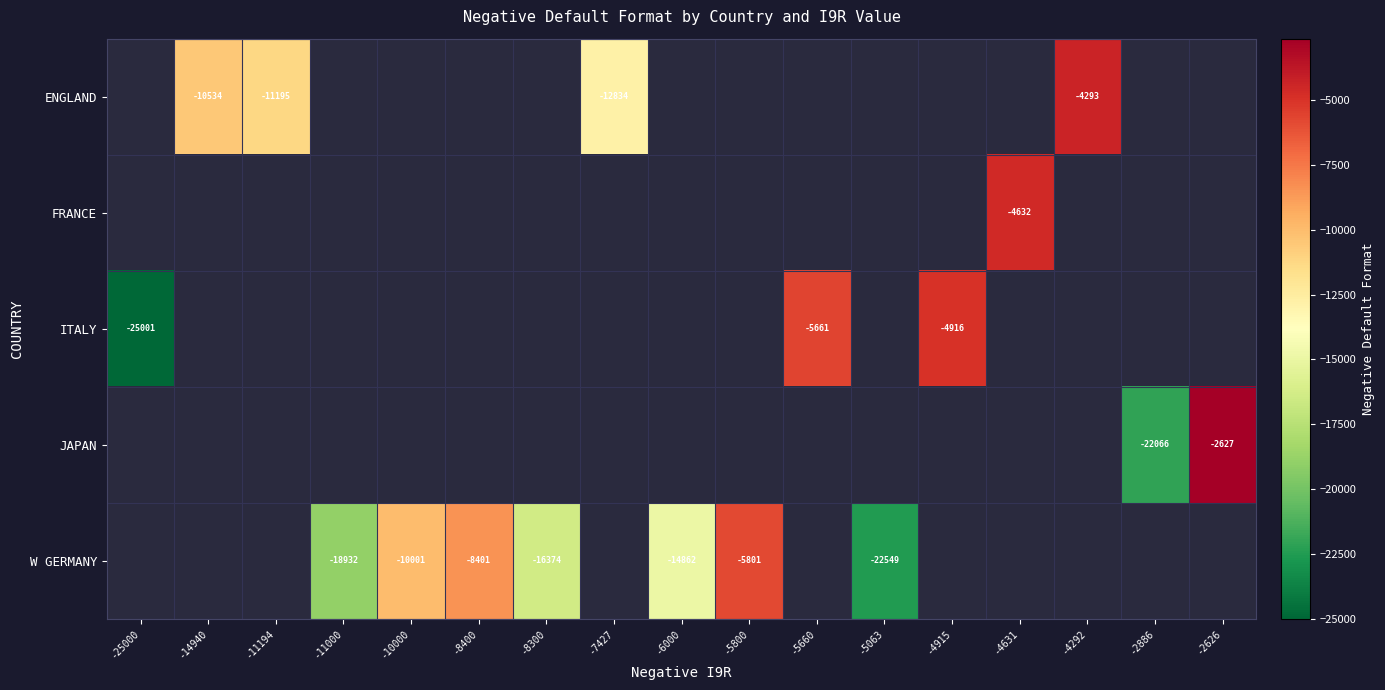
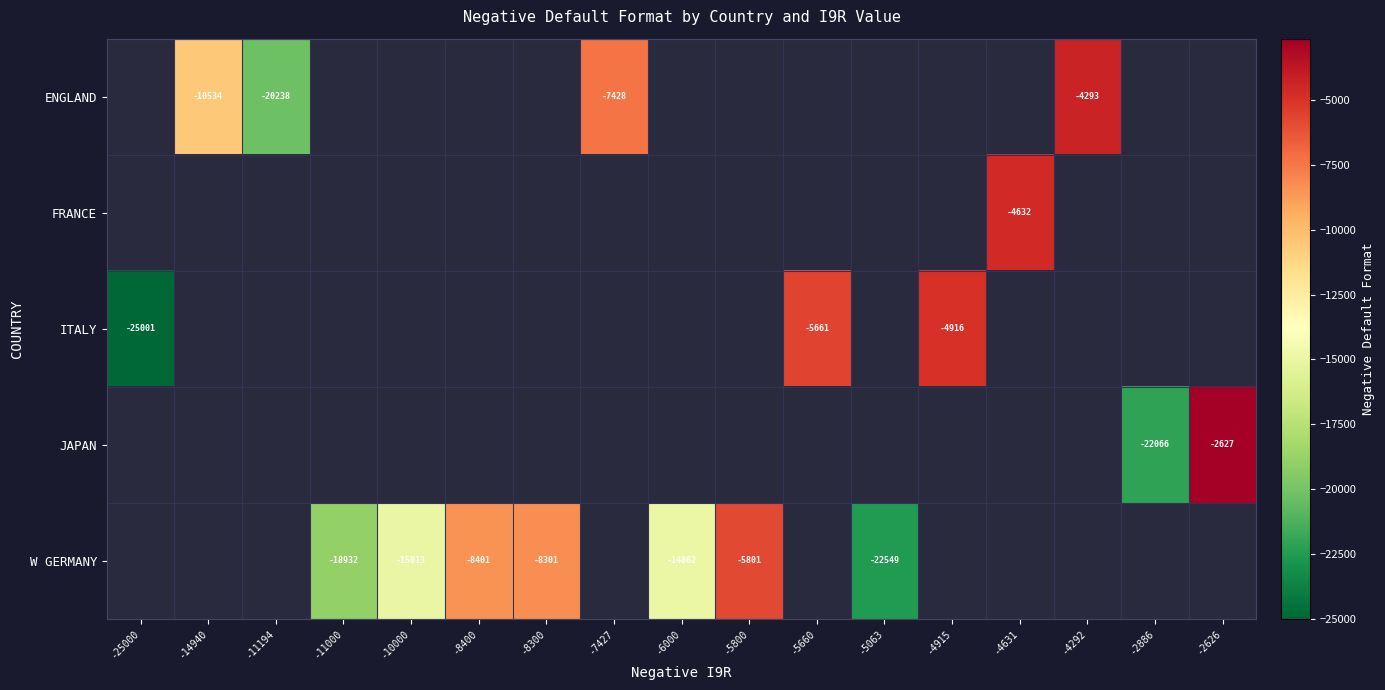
ENGLAND, -11194: -11195 -> -20238
ENGLAND, -7427: -12834 -> -7428
W GERMANY, -10000: -10001 -> -15013
W GERMANY, -8300: -16374 -> -8301
